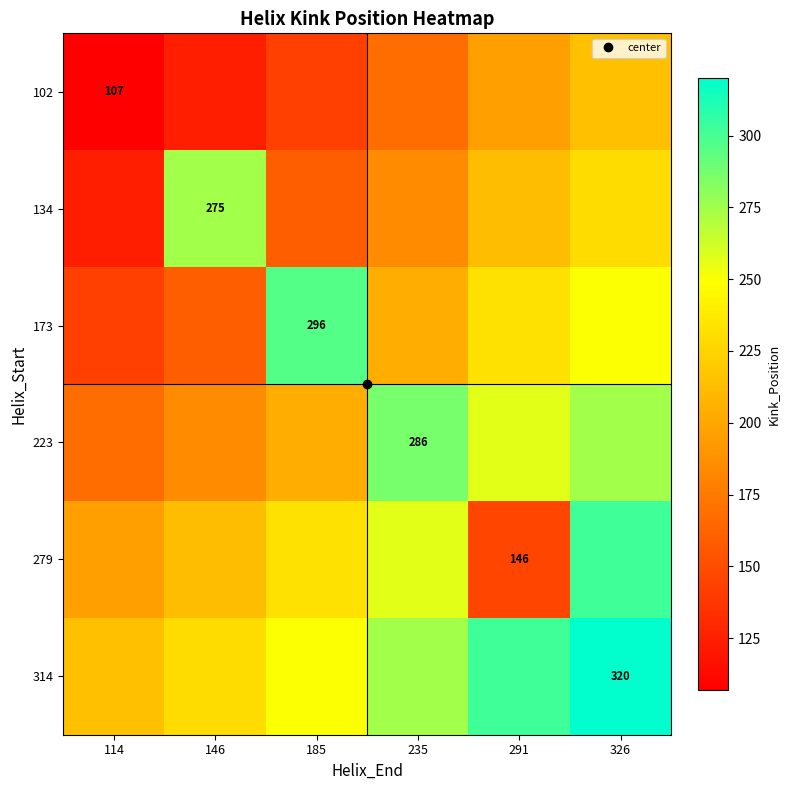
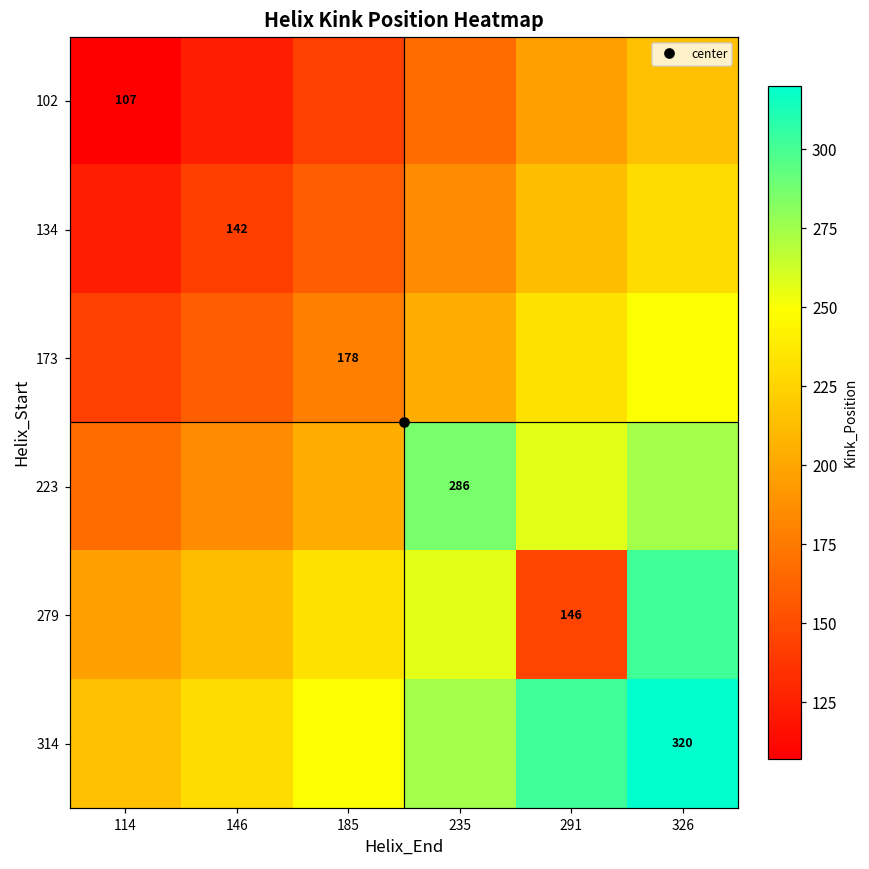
134, 146: 275 -> 142
173, 185: 296 -> 178
